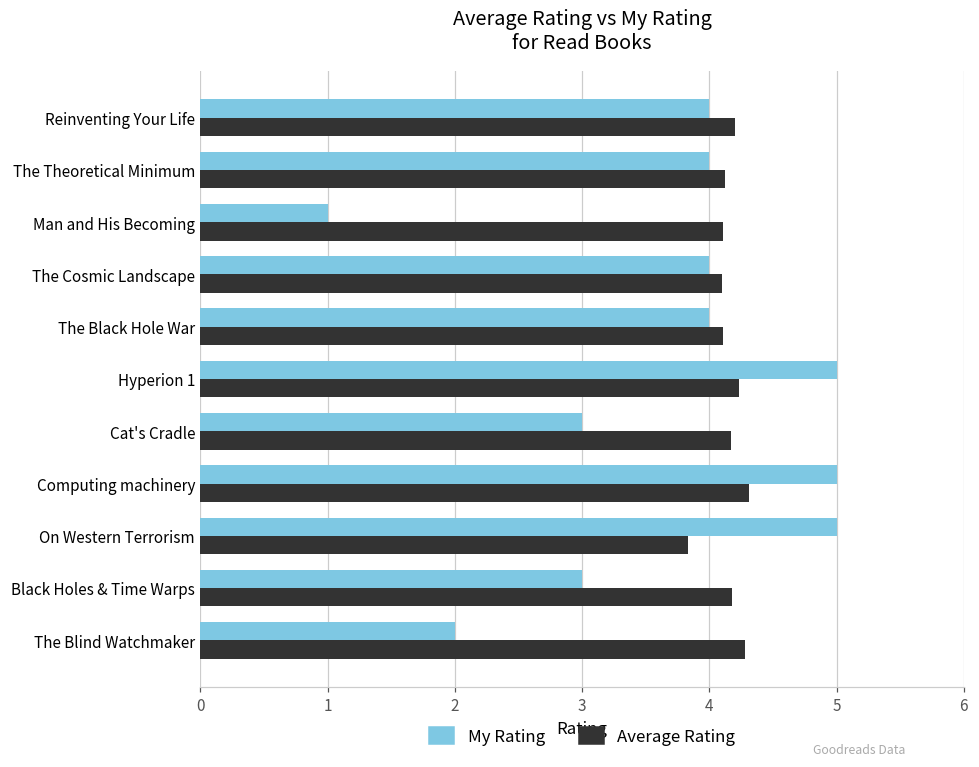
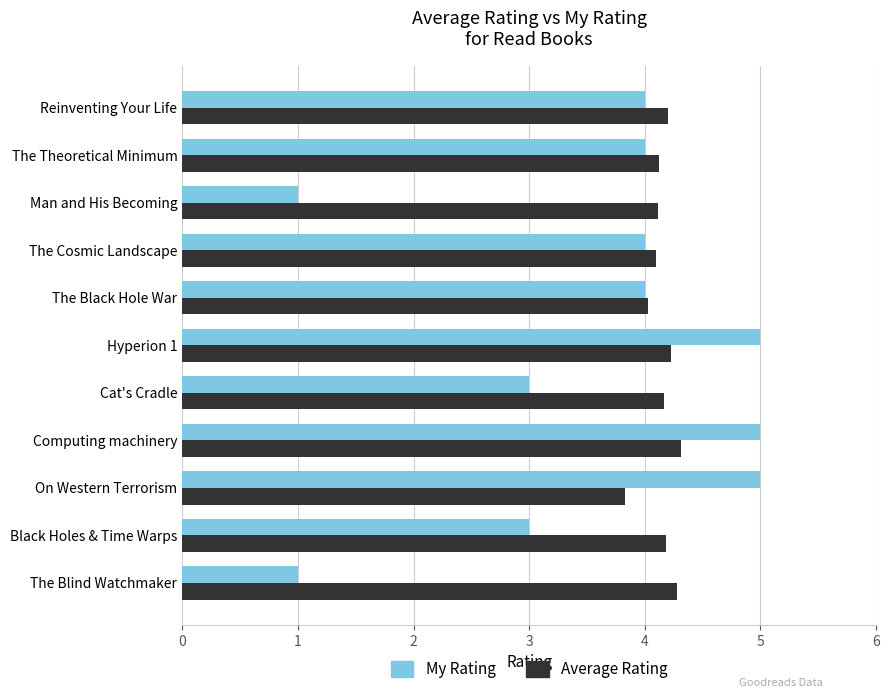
Average Rating, The Black Hole War: 4.11 -> 4.03
My Rating, The Blind Watchmaker: 2 -> 1
